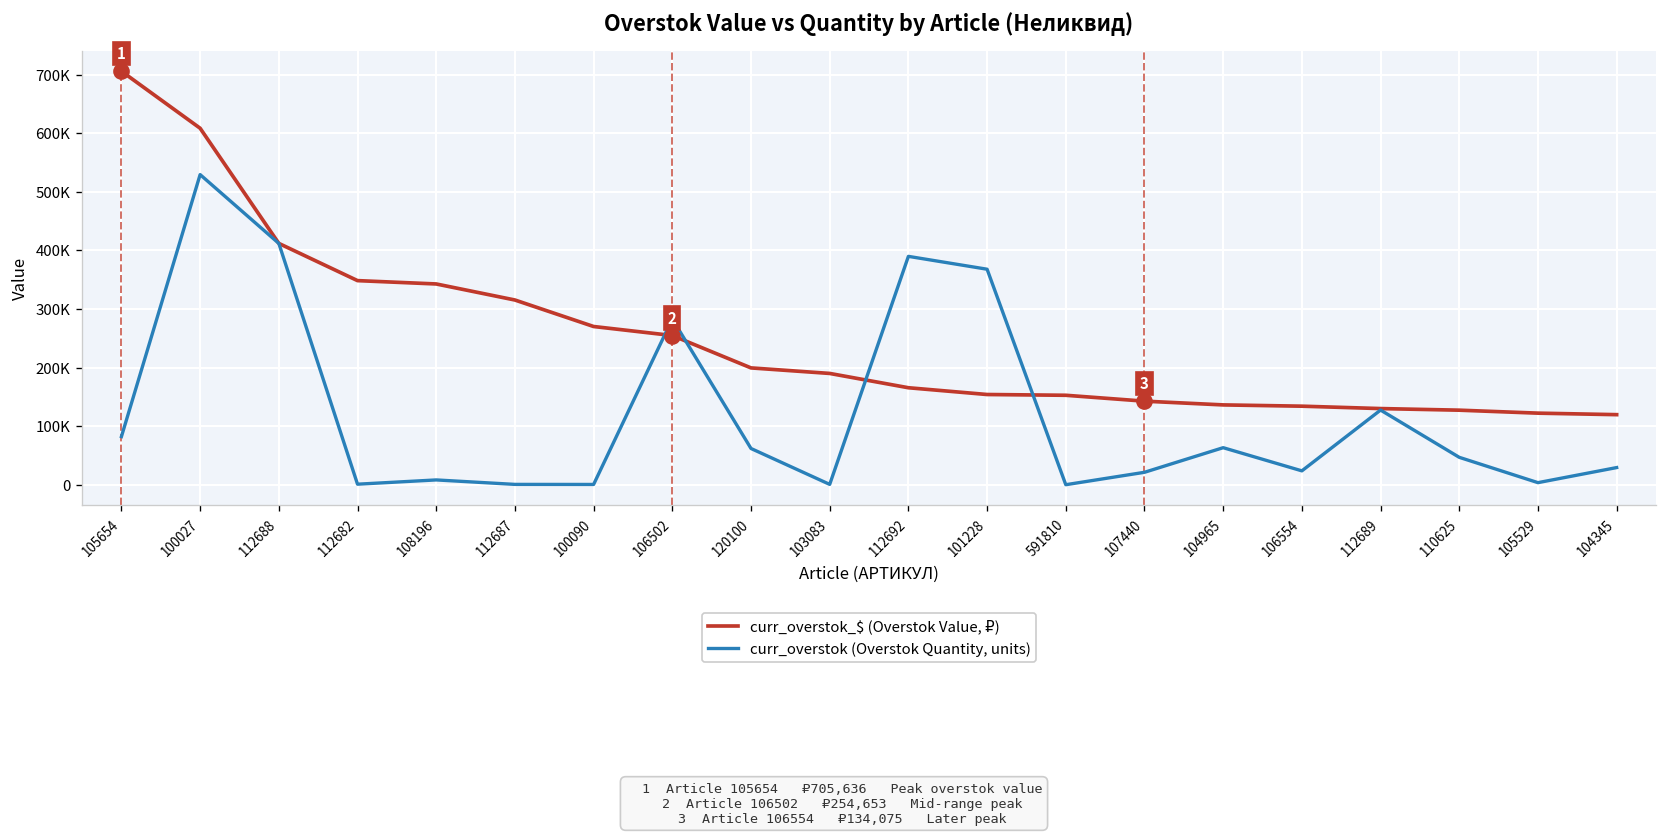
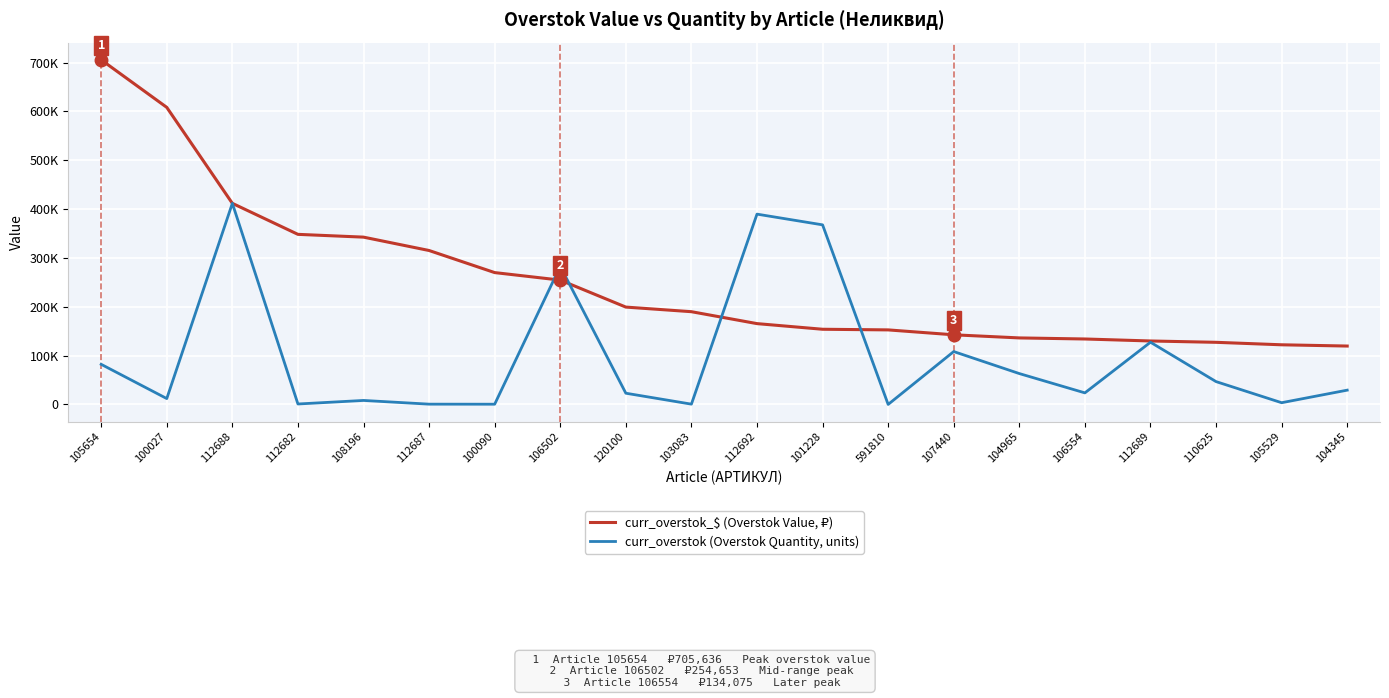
curr_overstok (Overstok Quantity, units), 100027: 530000 -> 10000
curr_overstok (Overstok Quantity, units), 120100: 60000 -> 20000
curr_overstok (Overstok Quantity, units), 107440: 20000 -> 110000
